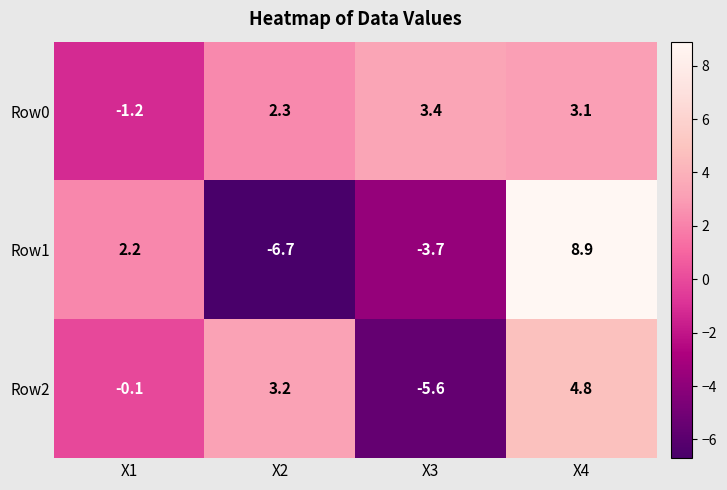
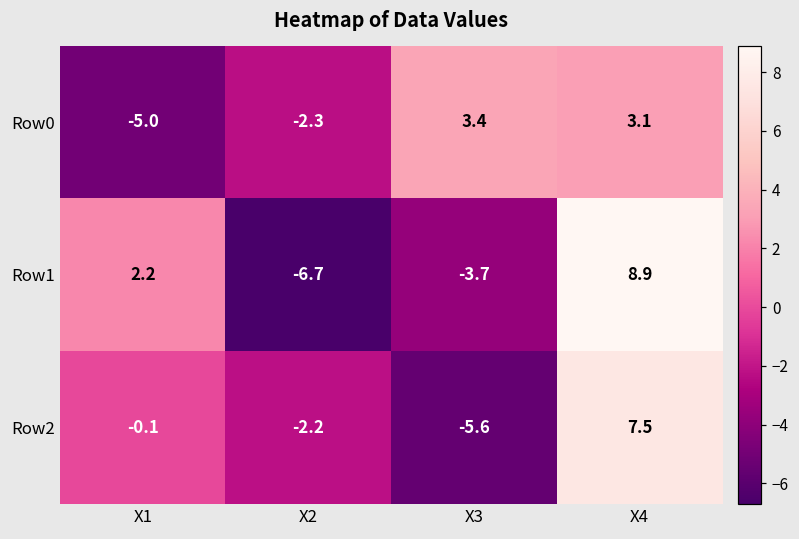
Row0, X1: -1.2 -> -5.0
Row0, X2: 2.3 -> -2.3
Row2, X2: 3.2 -> -2.2
Row2, X4: 4.8 -> 7.5
